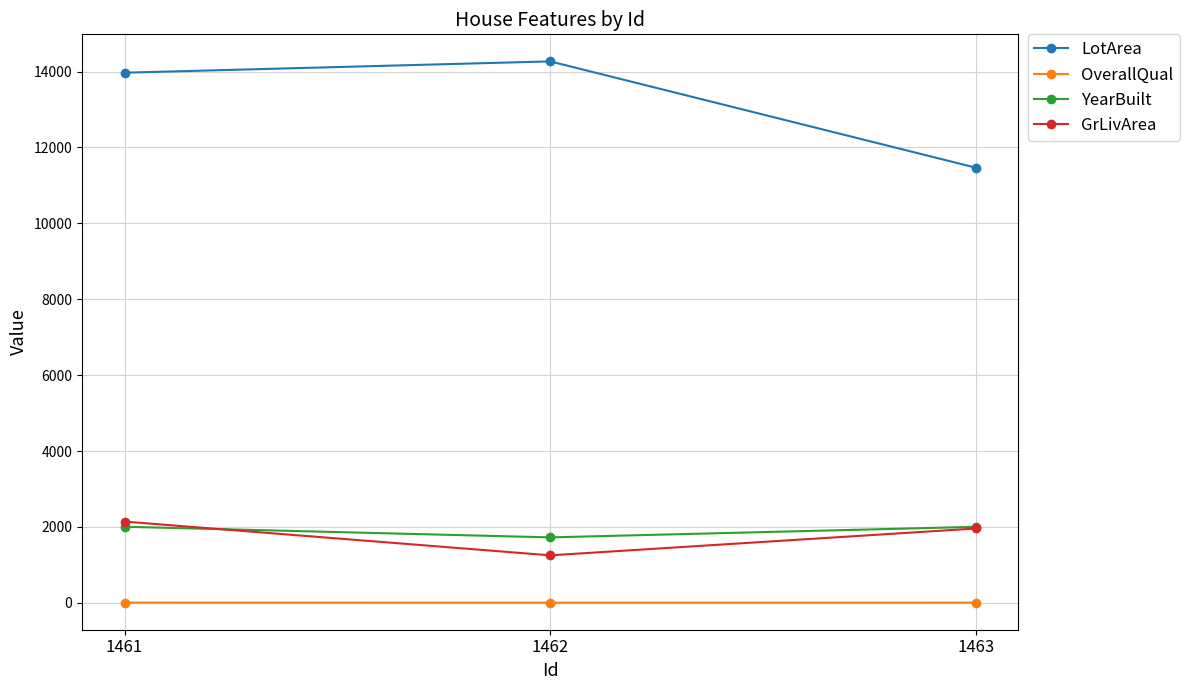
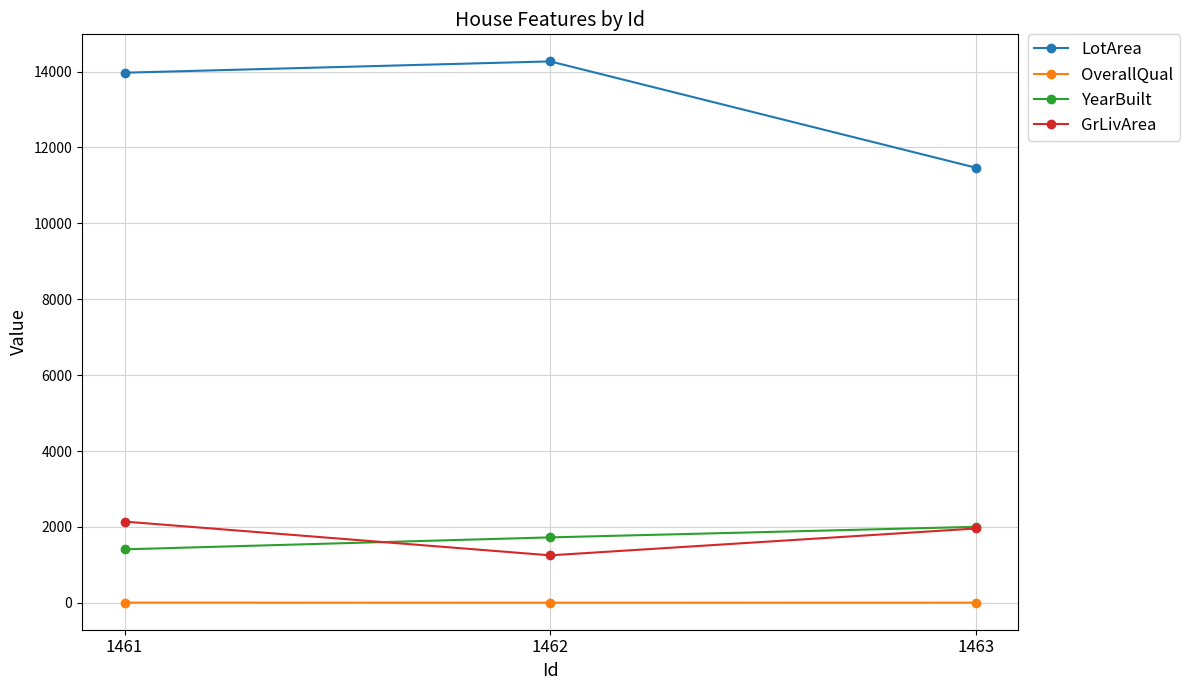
YearBuilt, 1461: 2000 -> 1400
